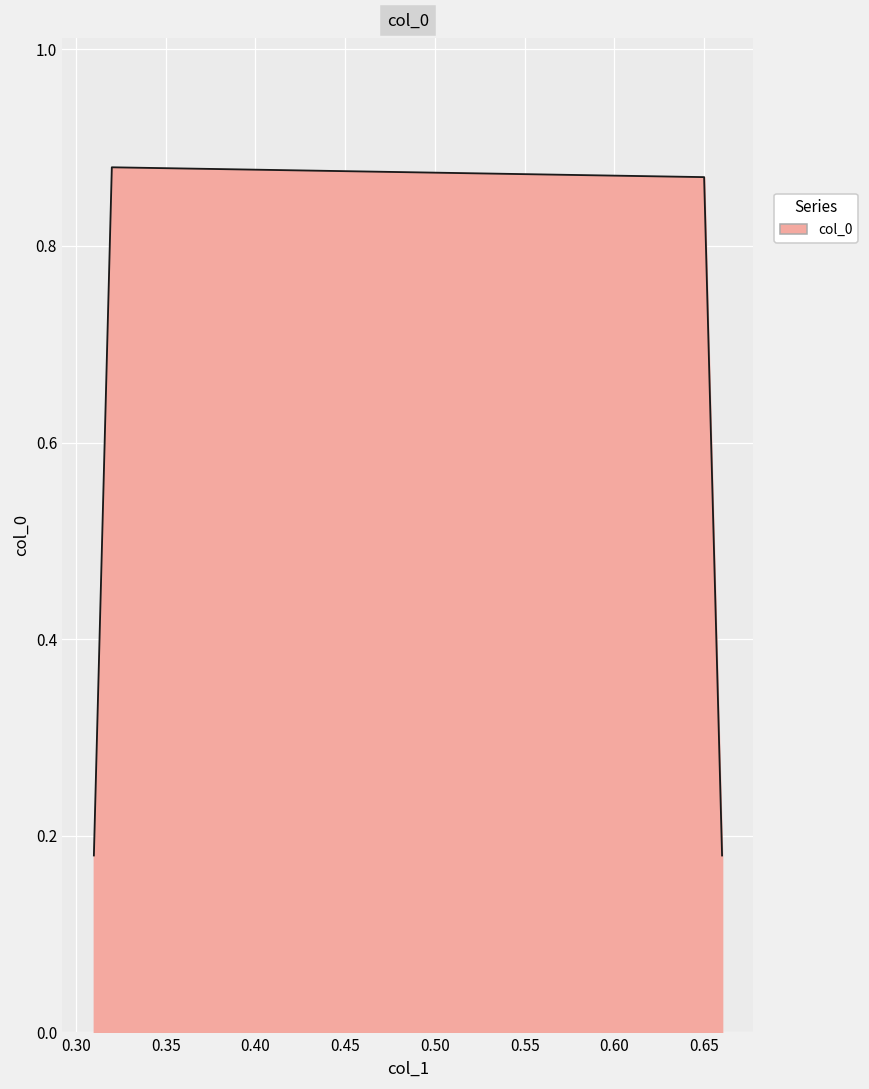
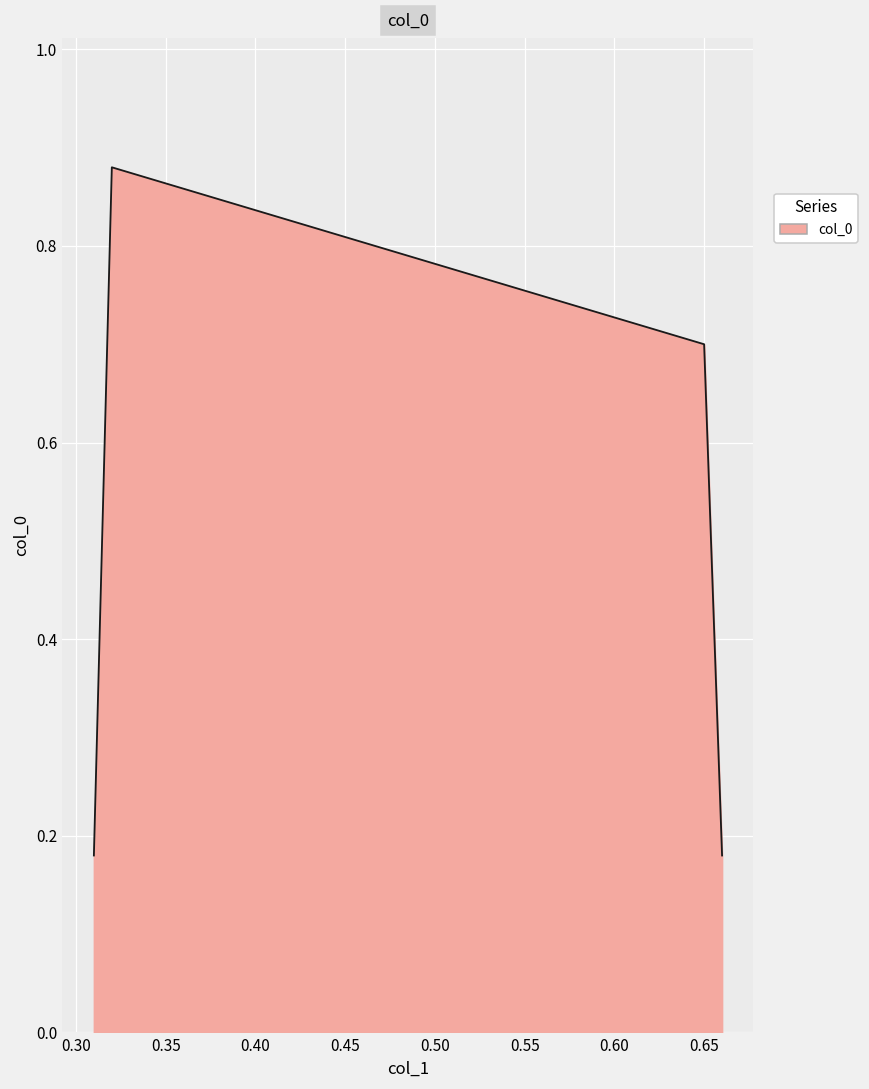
0.65: 0.87 -> 0.70
